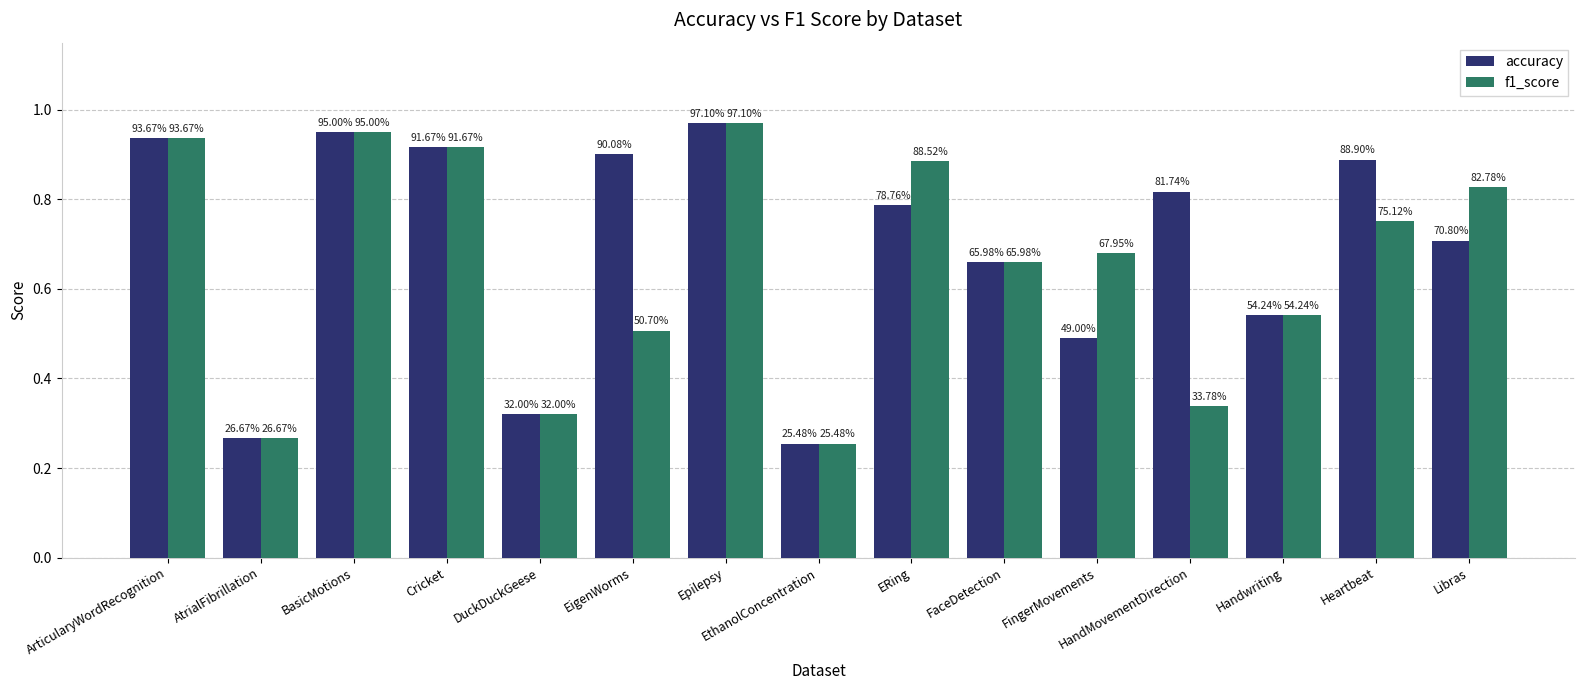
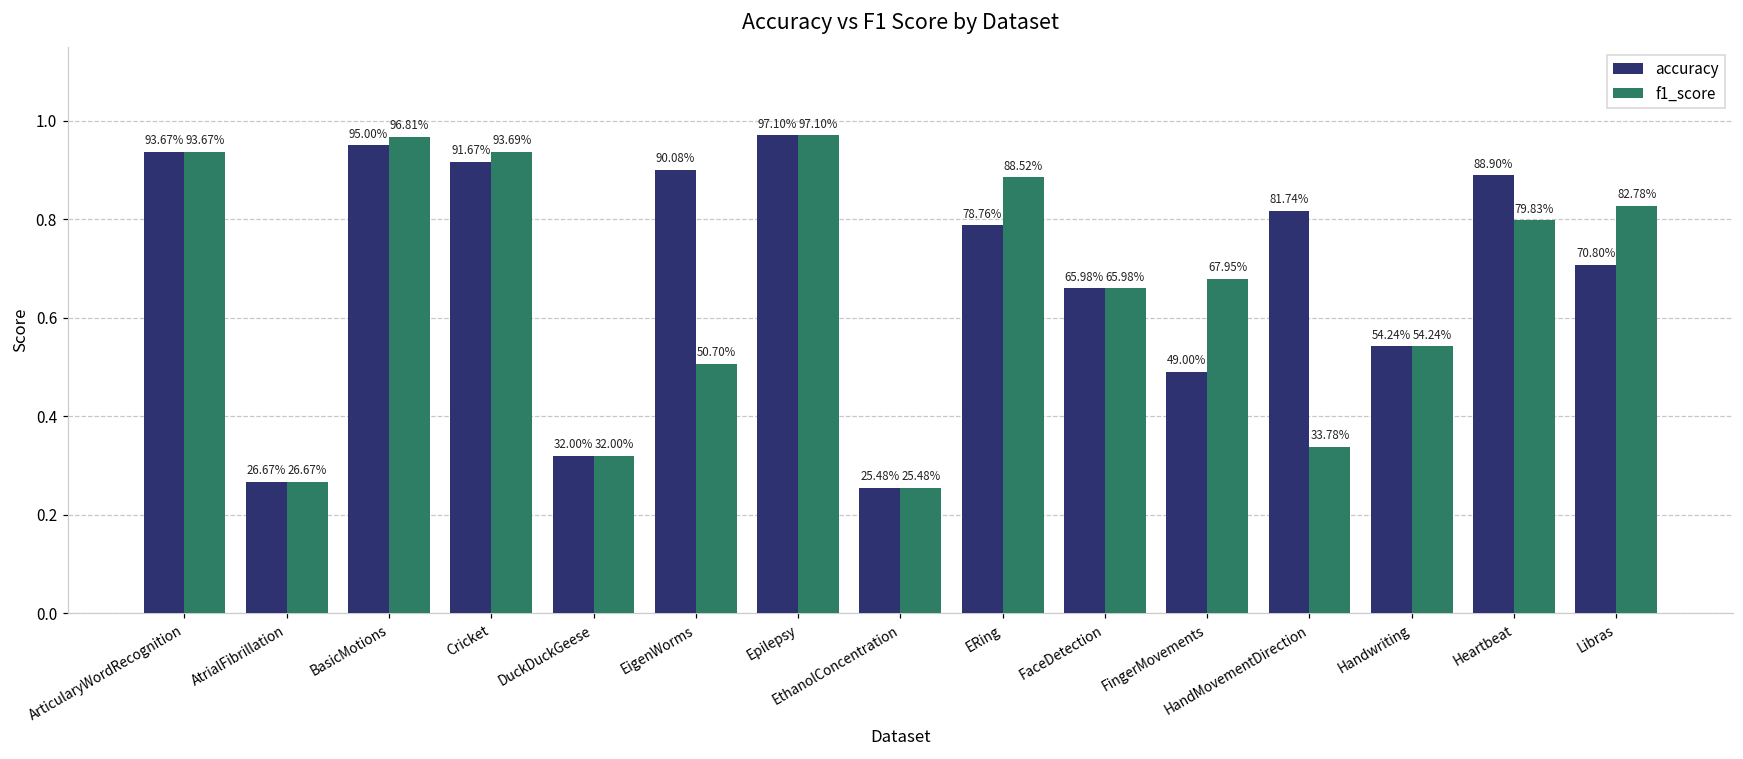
f1_score, BasicMotions: 95.00% -> 96.81%
f1_score, Cricket: 91.67% -> 93.69%
f1_score, Heartbeat: 75.12% -> 79.83%
